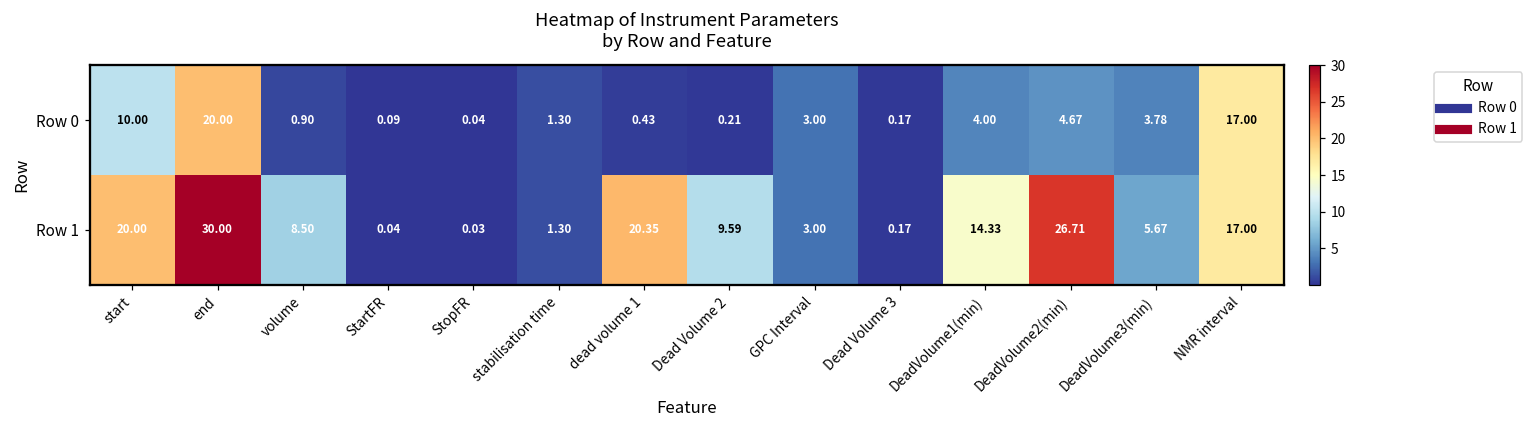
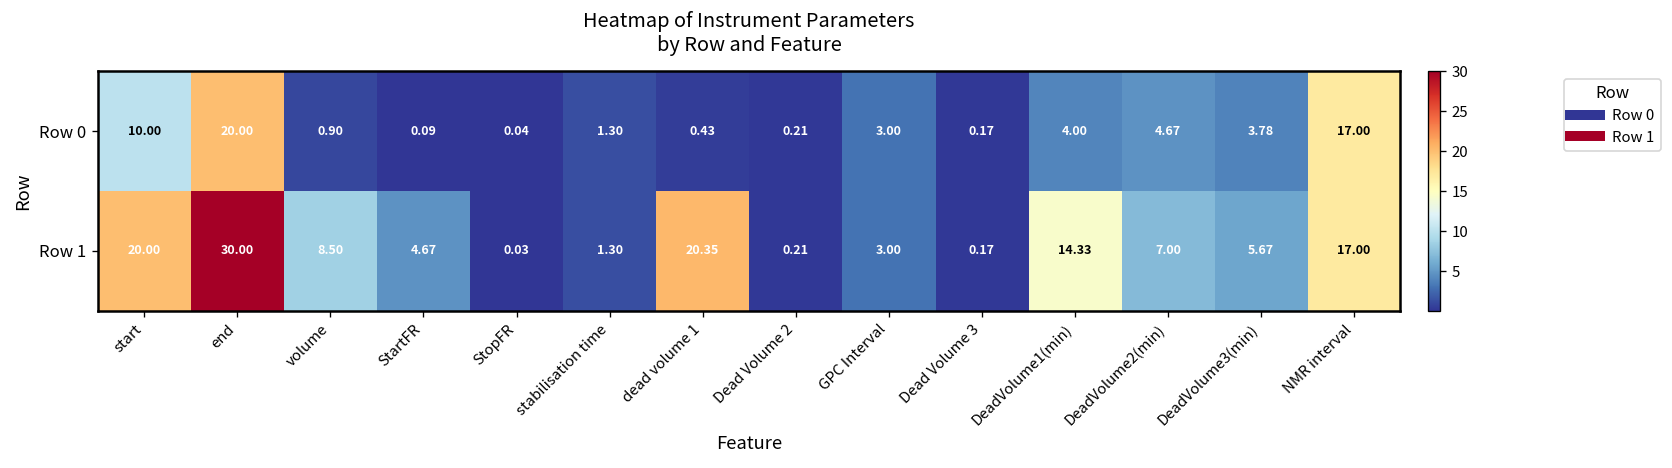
Row 1, StartFR: 0.04 -> 4.67
Row 1, Dead Volume 2: 9.59 -> 0.21
Row 1, DeadVolume2(min): 26.71 -> 7.00
